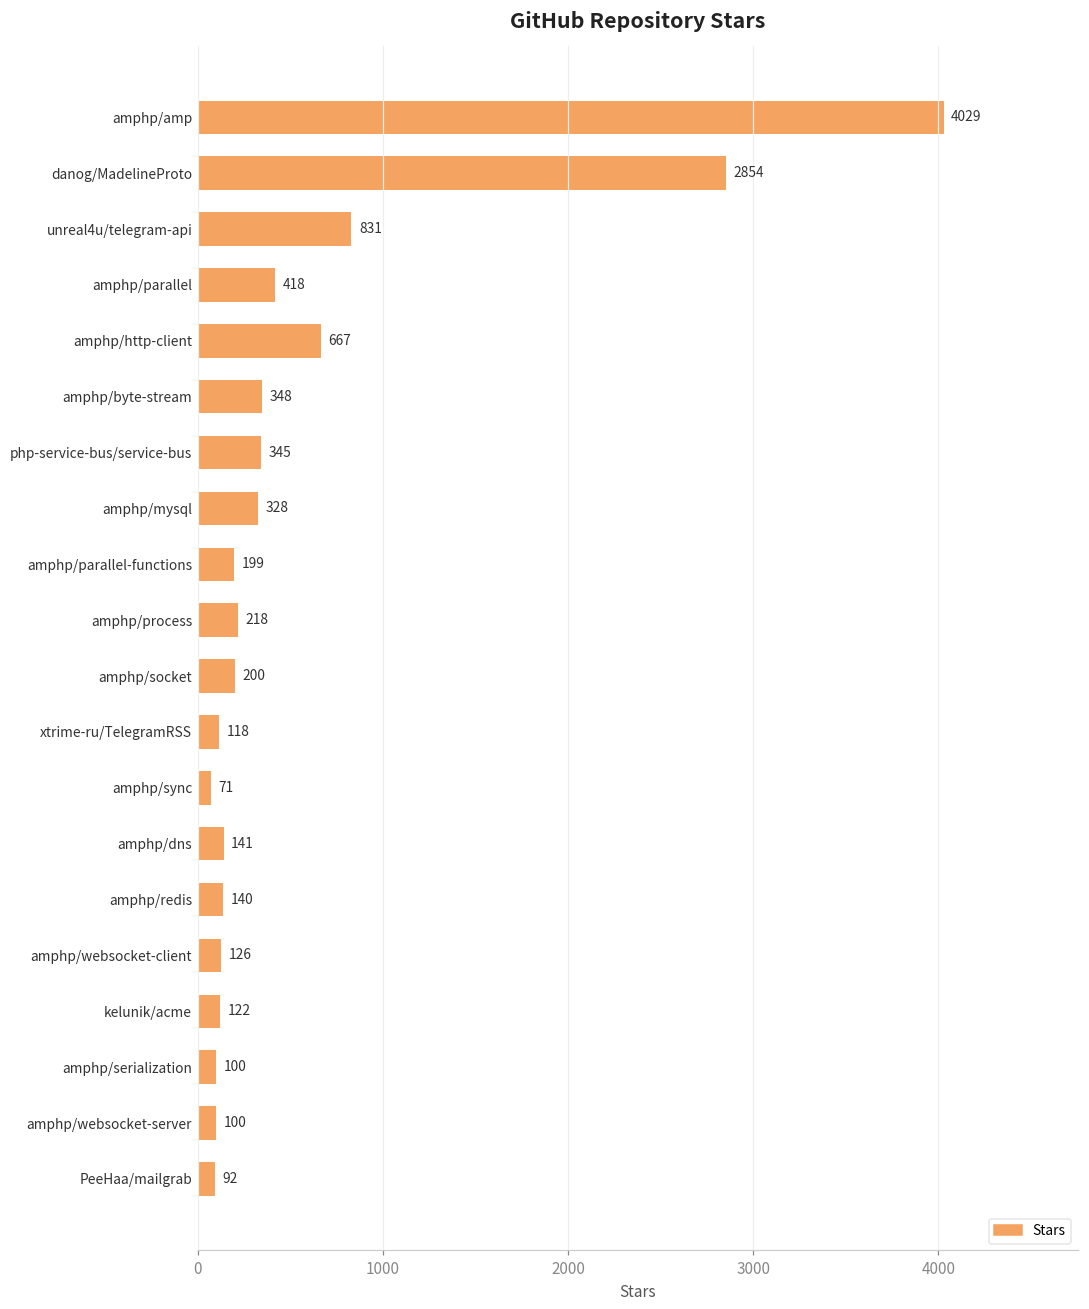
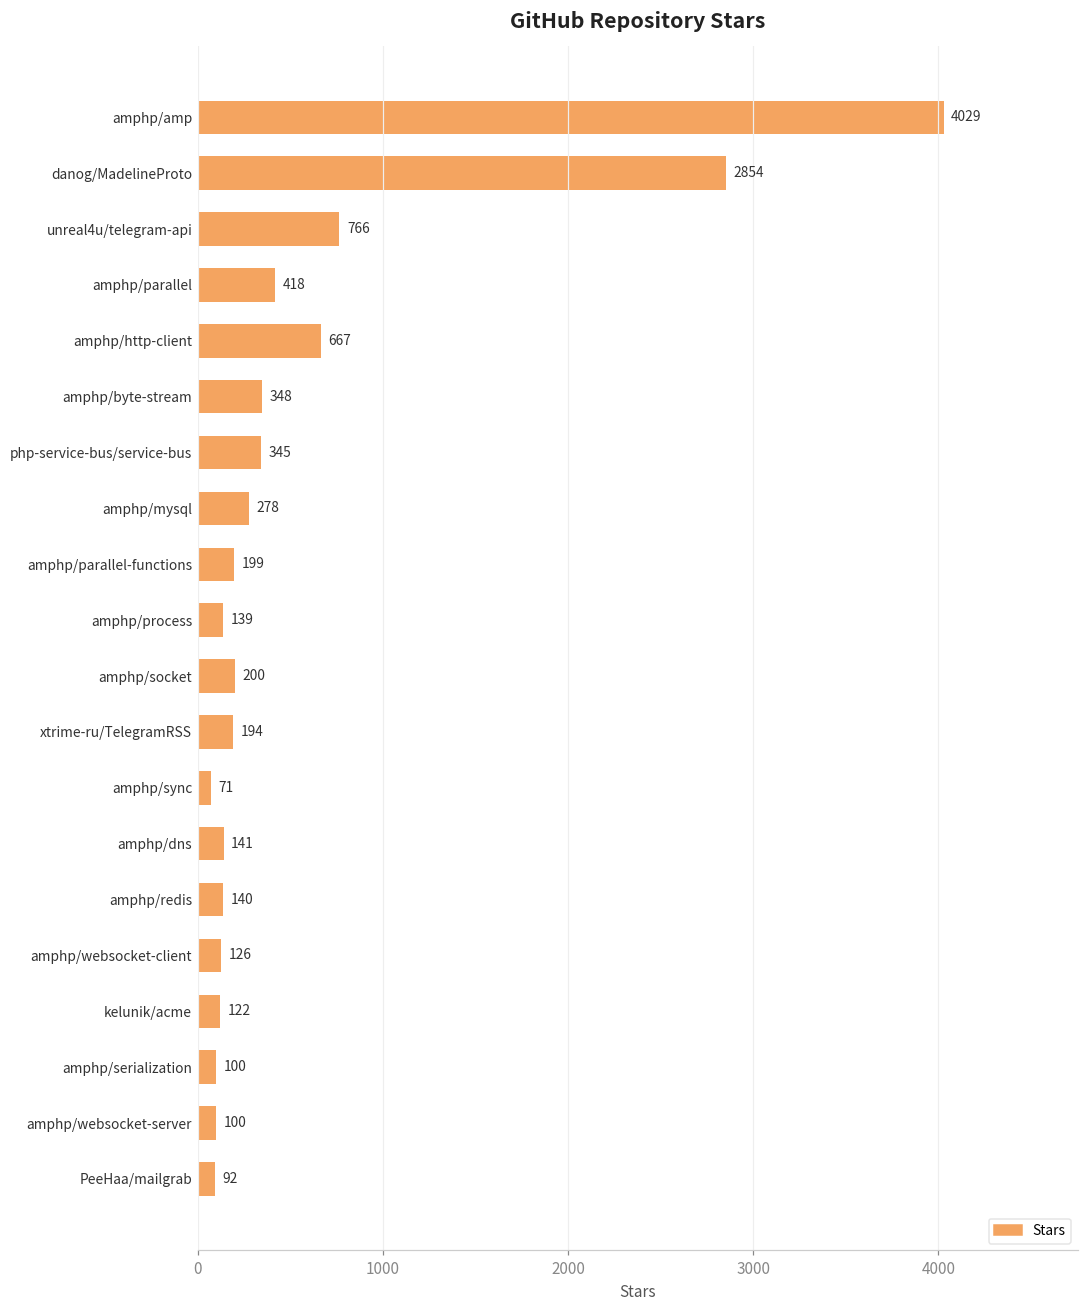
unreal4u/telegram-api: 831 -> 766
amphp/mysql: 328 -> 278
amphp/process: 218 -> 139
xtrime-ru/TelegramRSS: 118 -> 194
